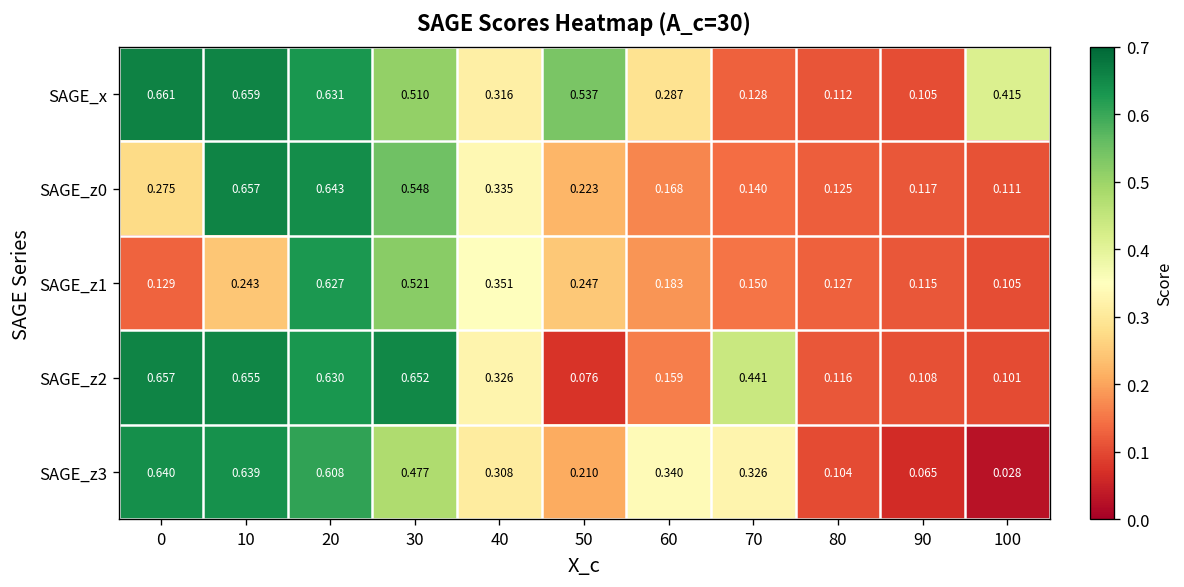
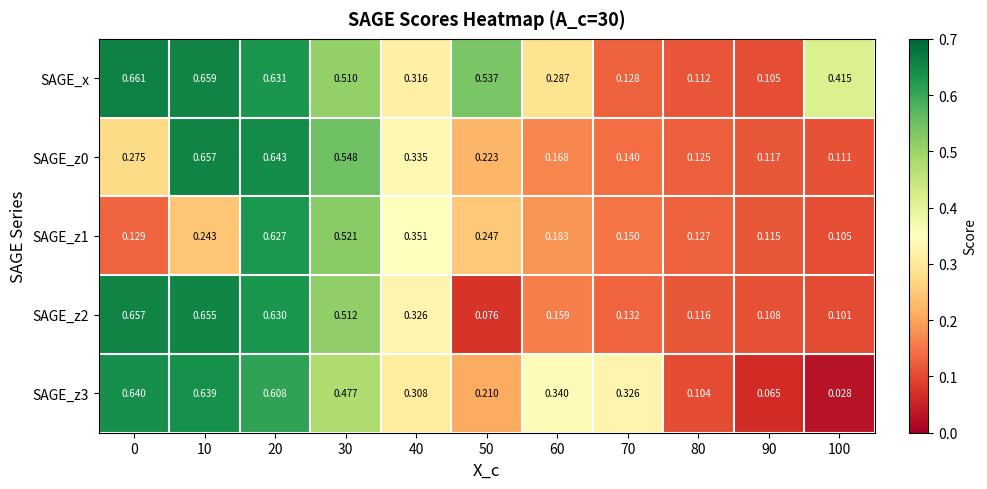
SAGE_z2, 30: 0.652 -> 0.512
SAGE_z2, 70: 0.441 -> 0.132
